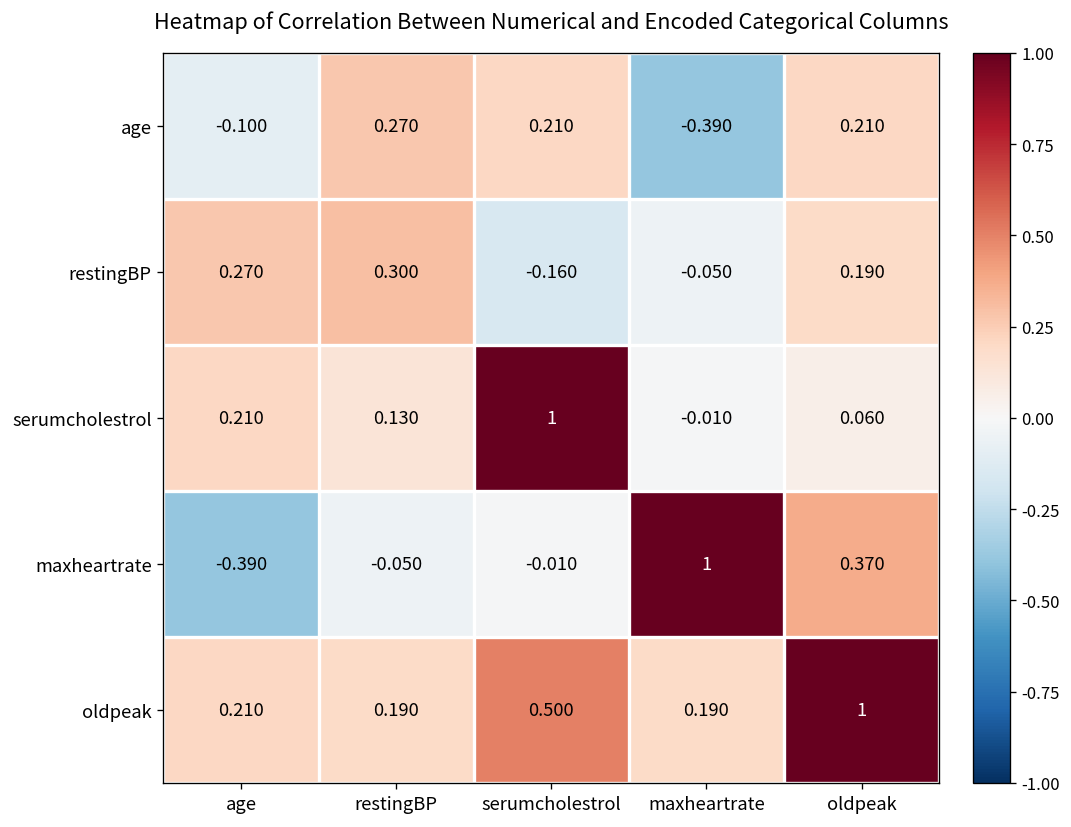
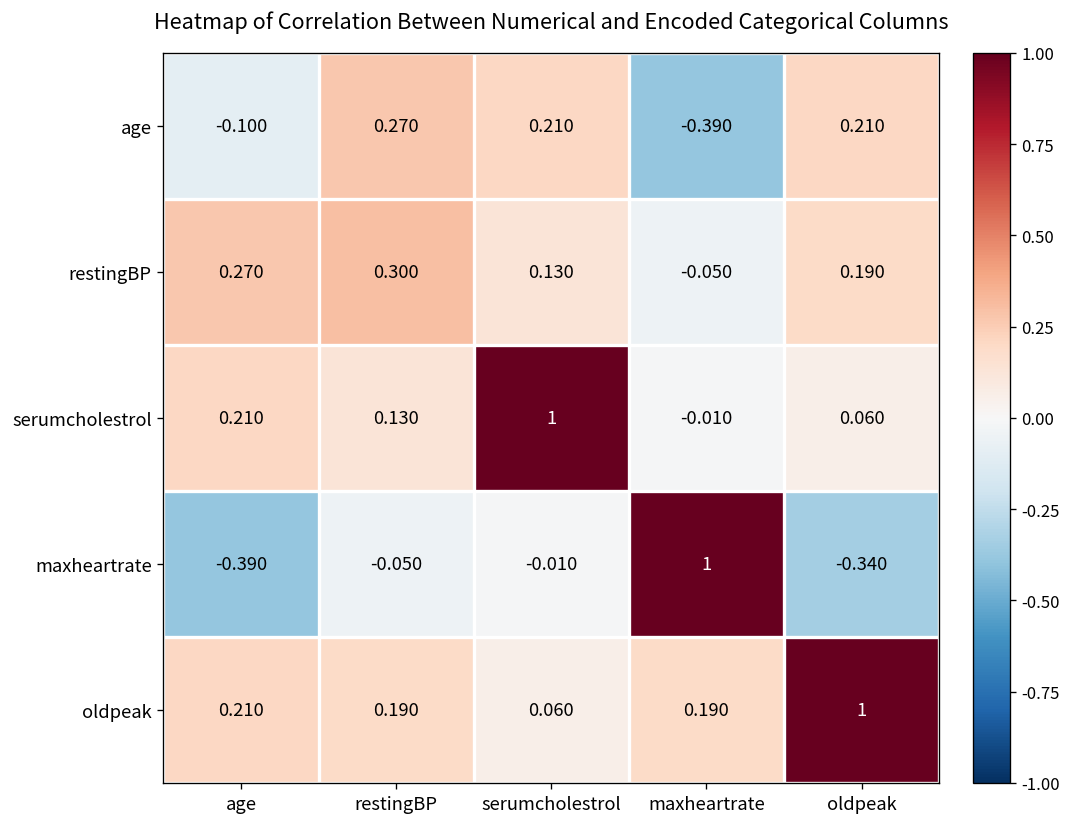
restingBP, serumcholestrol: -0.160 -> 0.130
maxheartrate, oldpeak: 0.370 -> -0.340
oldpeak, serumcholestrol: 0.500 -> 0.060
